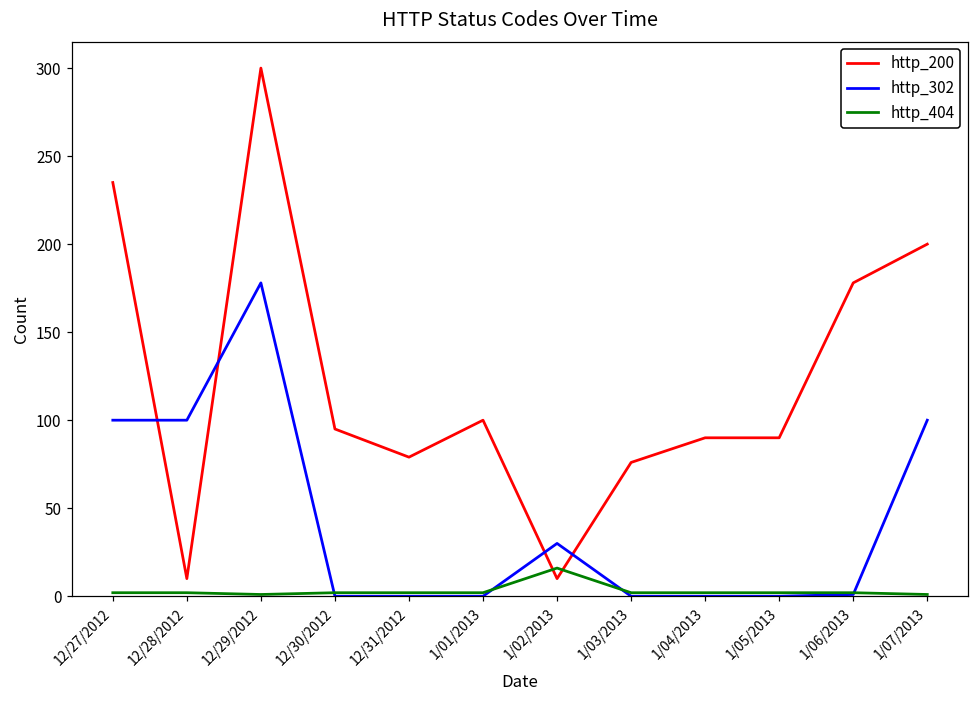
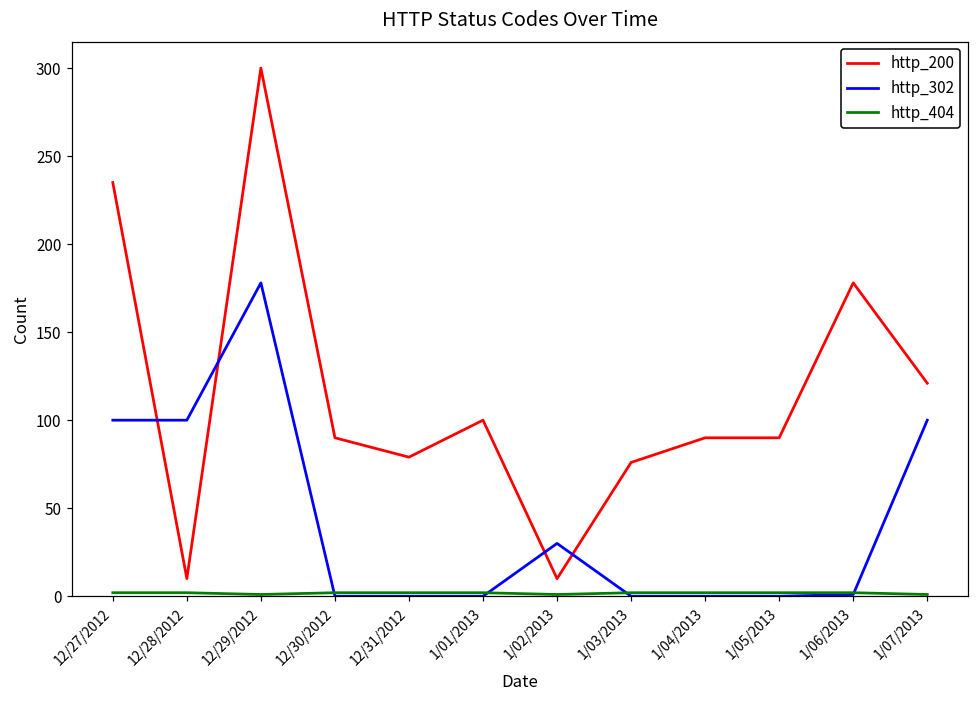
http_200, 12/30/2012: 95 -> 90
http_404, 1/02/2013: 16 -> 1
http_200, 1/07/2013: 200 -> 121
